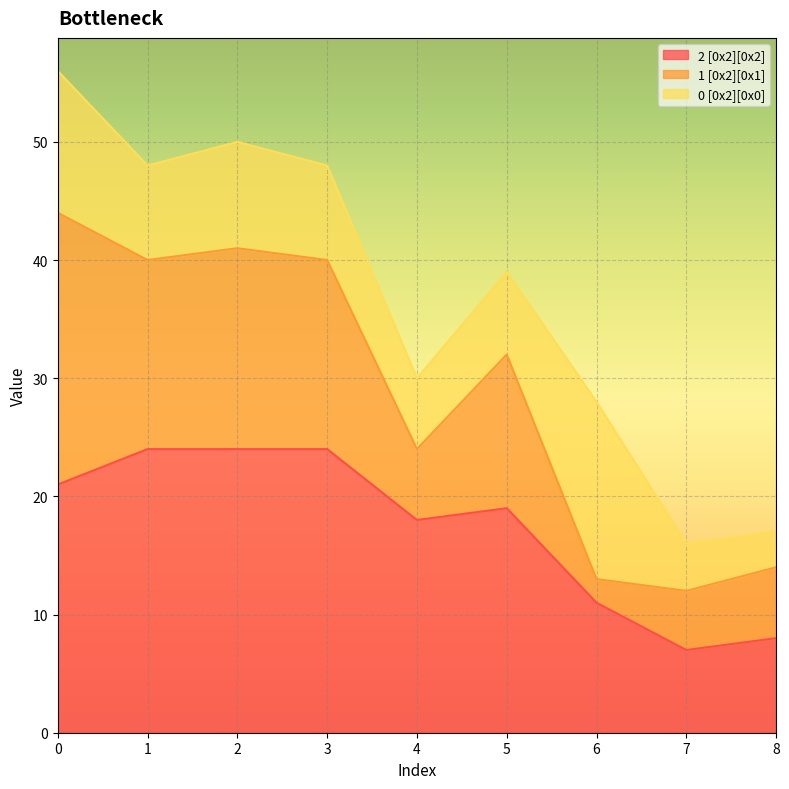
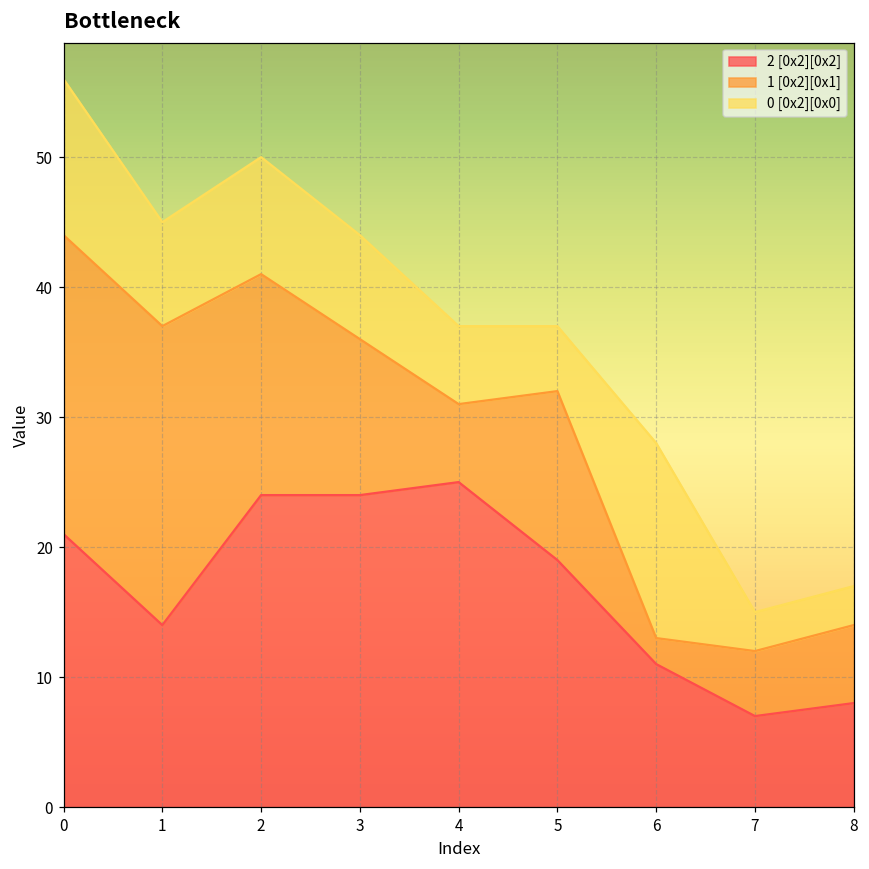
2 [0x2][0x2], 1: 24 -> 14
1 [0x2][0x1], 1: 16 -> 23
1 [0x2][0x1], 3: 16 -> 12
2 [0x2][0x2], 4: 18 -> 25
0 [0x2][0x0], 5: 7 -> 5
0 [0x2][0x0], 7: 4 -> 3
